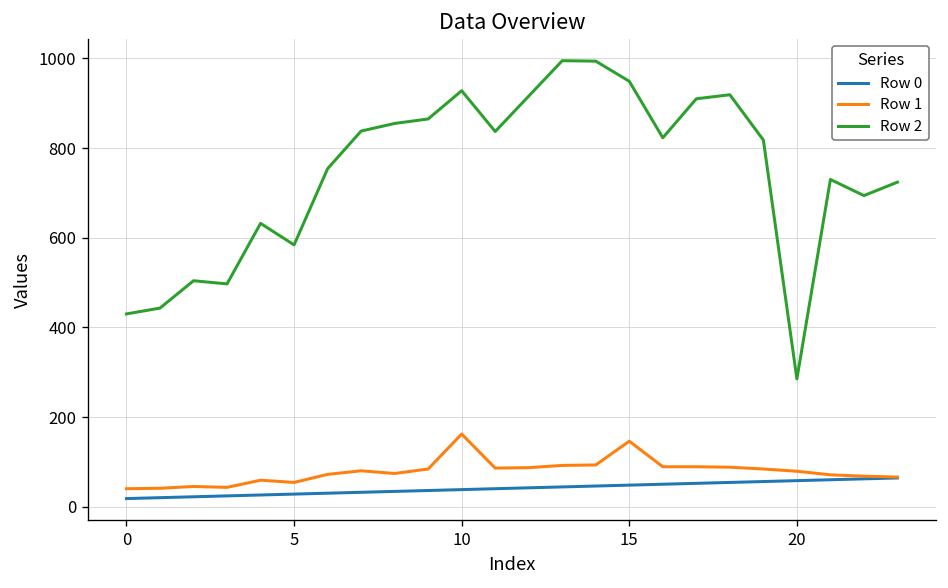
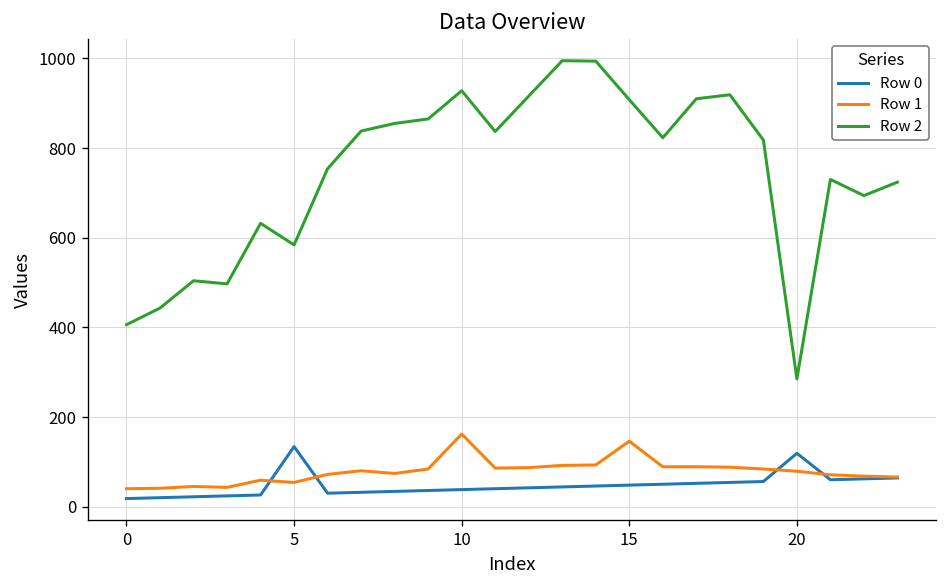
Row 2, 0: 430 -> 410
Row 0, 5: 30 -> 130
Row 2, 15: 950 -> 910
Row 0, 20: 60 -> 120
